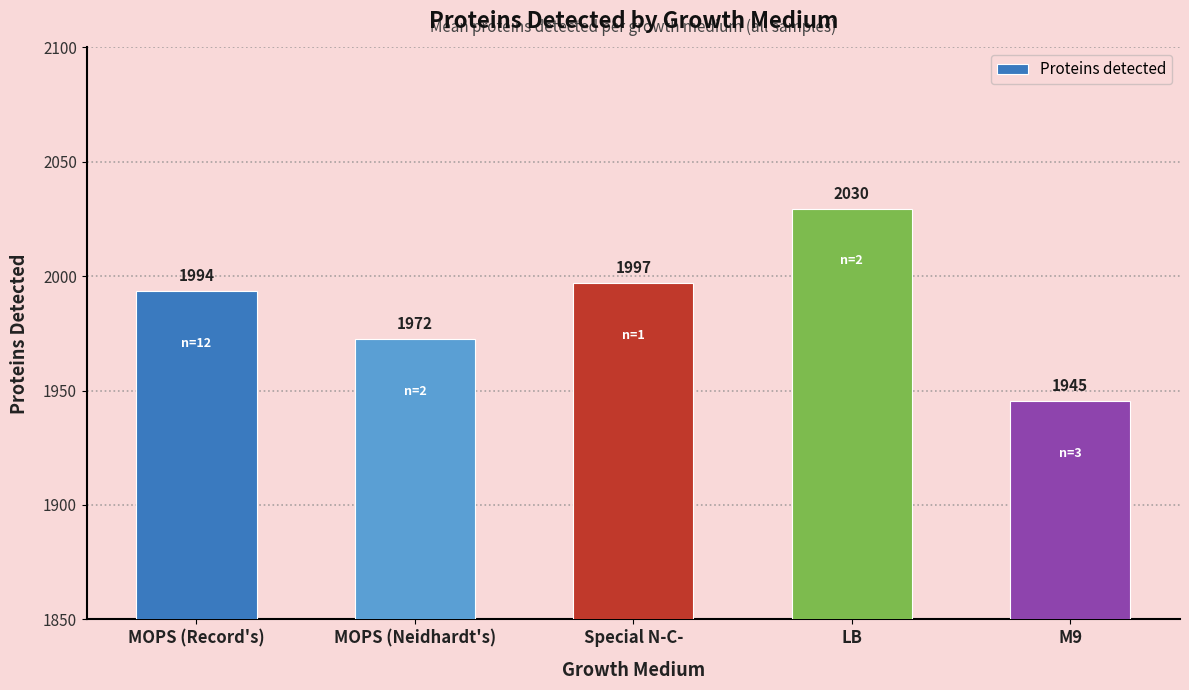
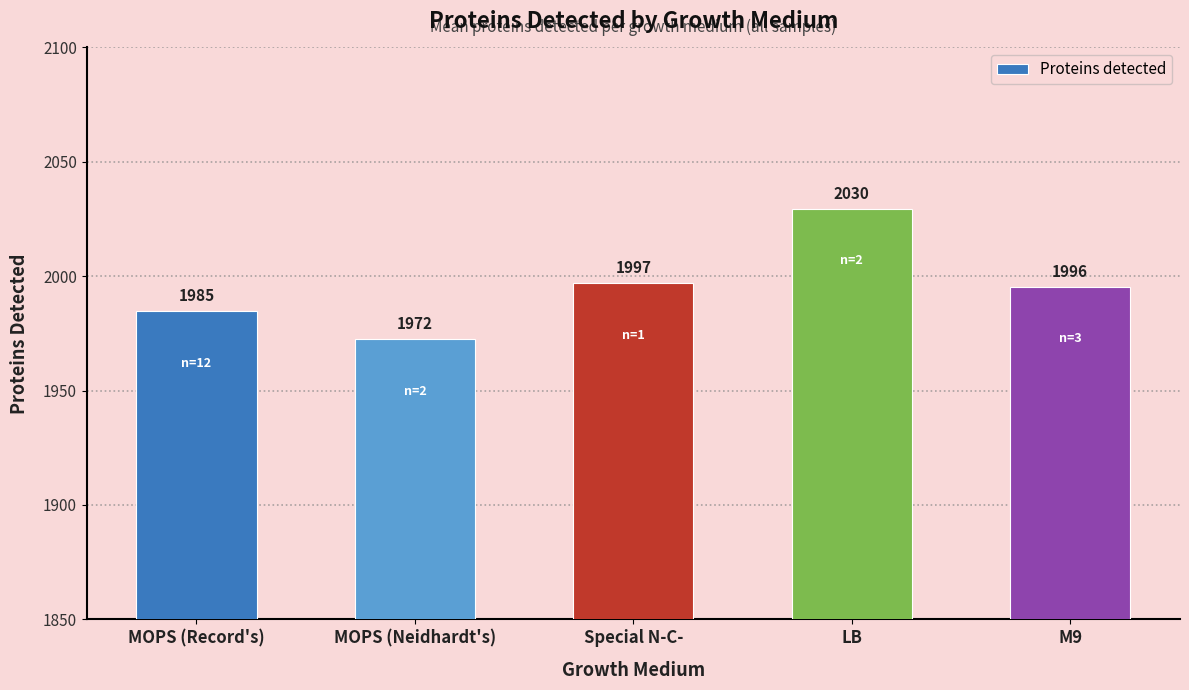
MOPS (Record's): 1994 -> 1985
M9: 1945 -> 1996
